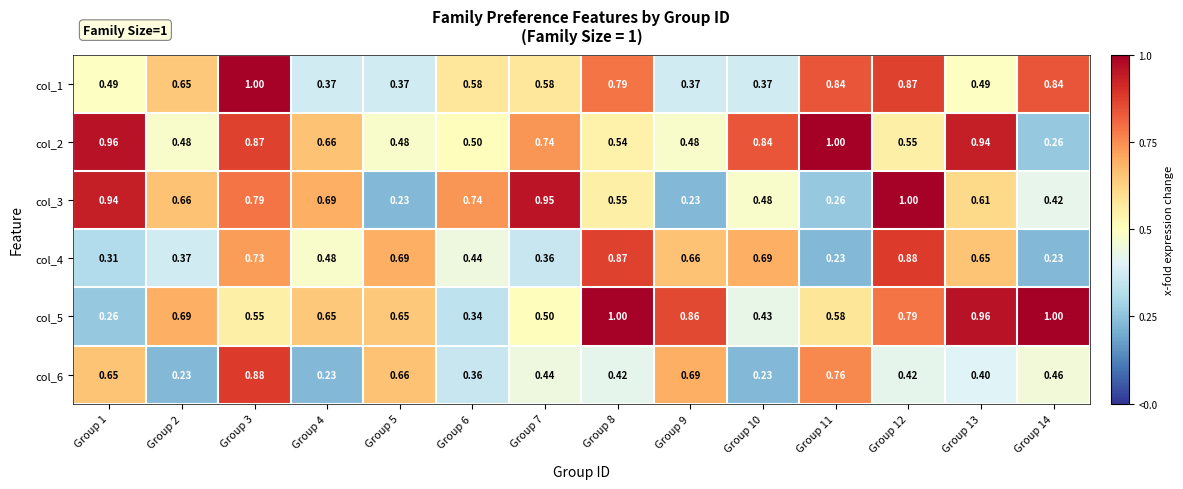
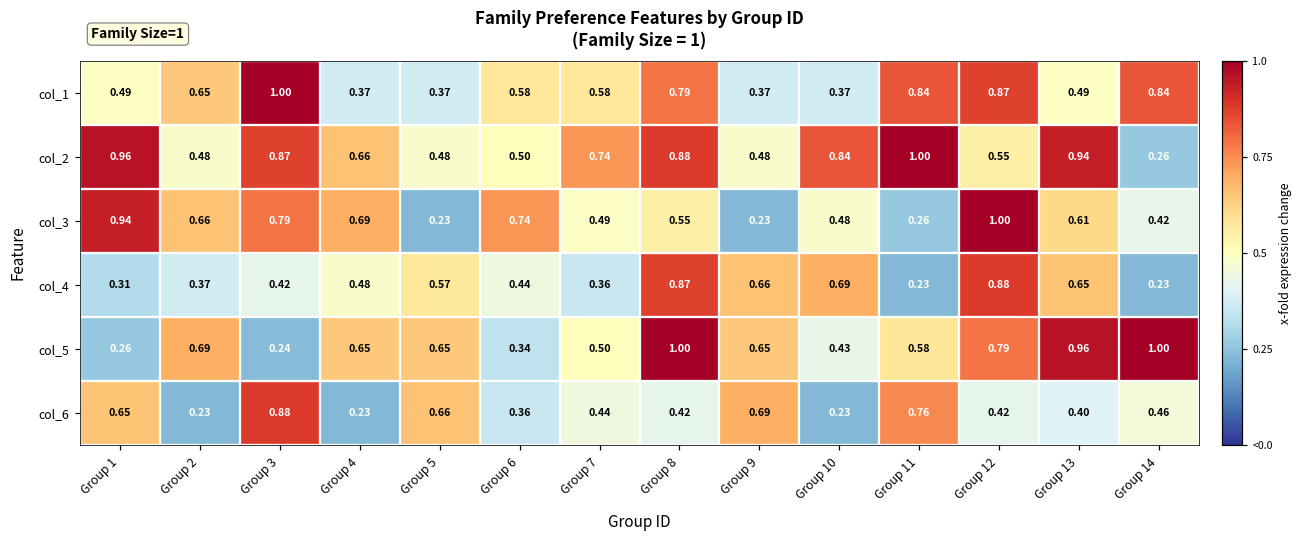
col_2, Group 8: 0.54 -> 0.88
col_3, Group 7: 0.95 -> 0.49
col_4, Group 3: 0.73 -> 0.42
col_4, Group 5: 0.69 -> 0.57
col_5, Group 3: 0.55 -> 0.24
col_5, Group 9: 0.86 -> 0.65
